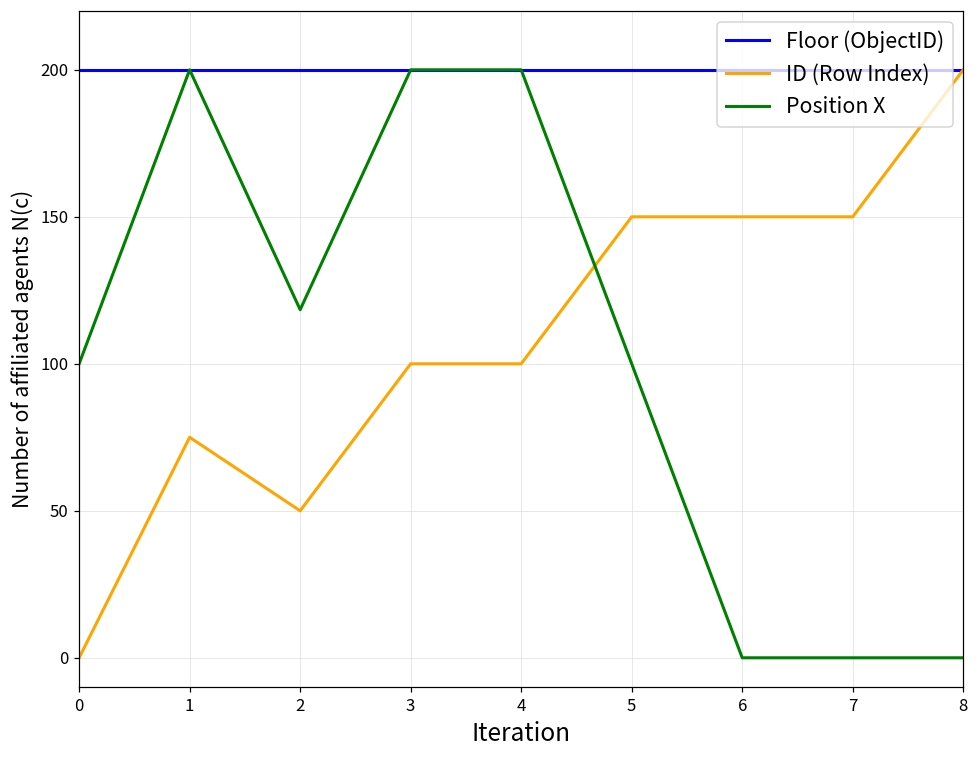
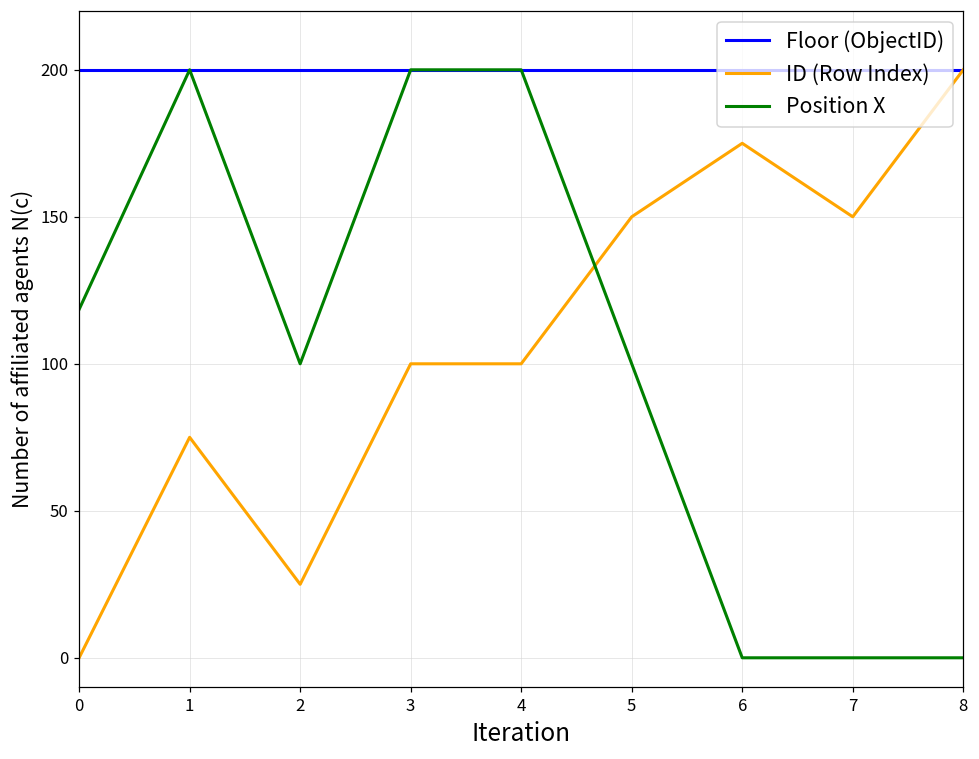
Position X, 0: 100 -> 119
ID (Row Index), 2: 50 -> 25
Position X, 2: 118 -> 100
ID (Row Index), 6: 150 -> 175
